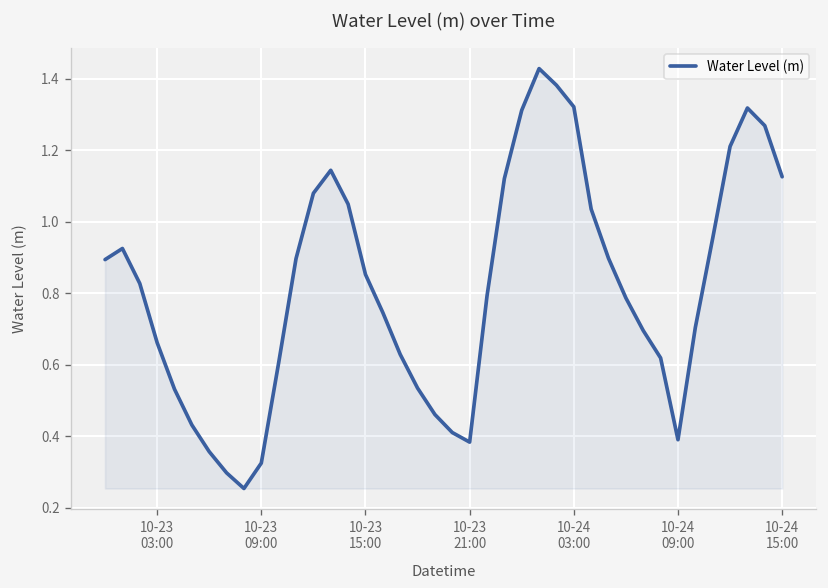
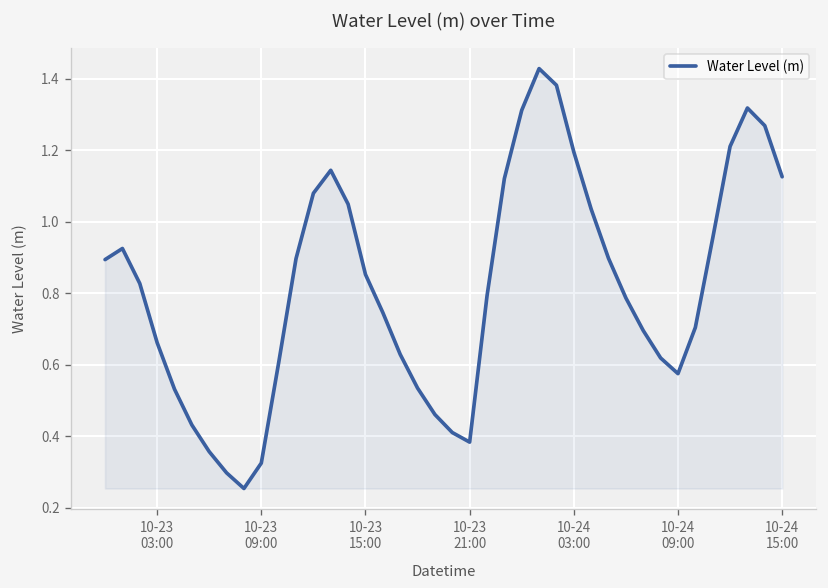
10-24 03:00: 1.32 -> 1.20
10-24 09:00: 0.39 -> 0.57
